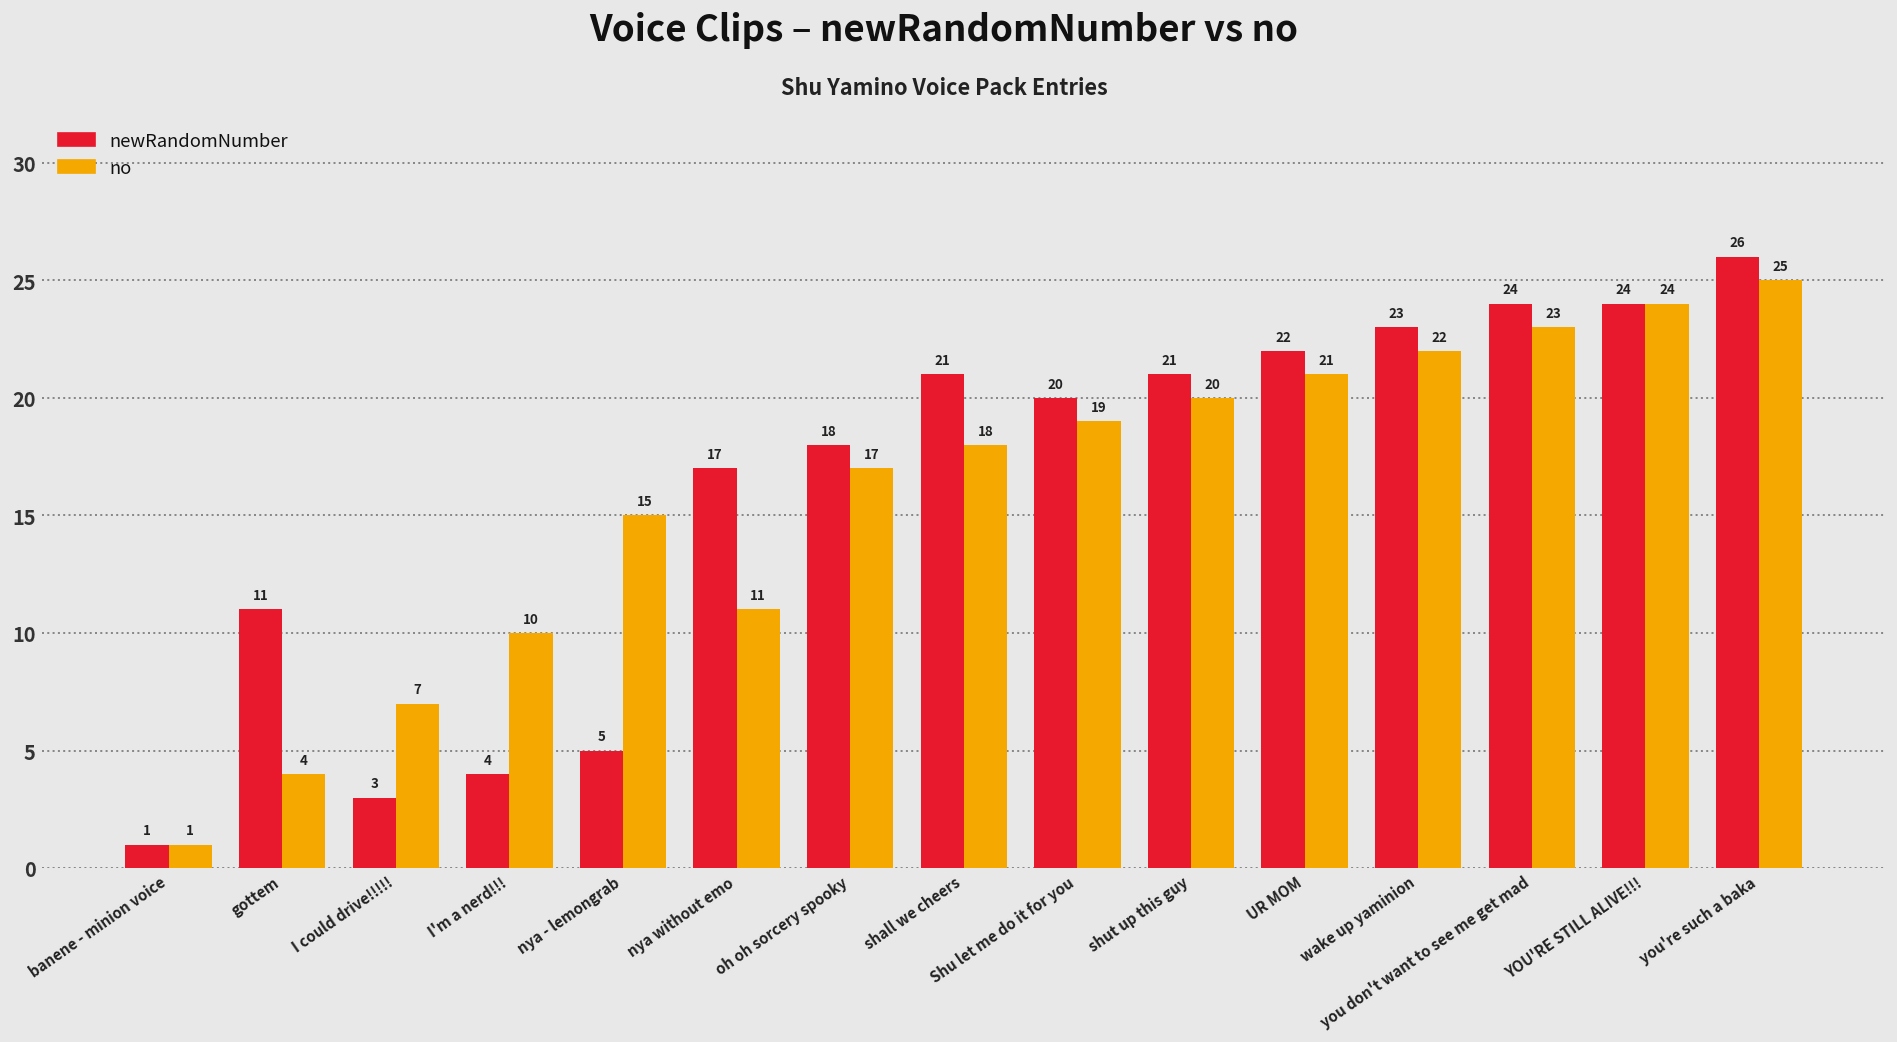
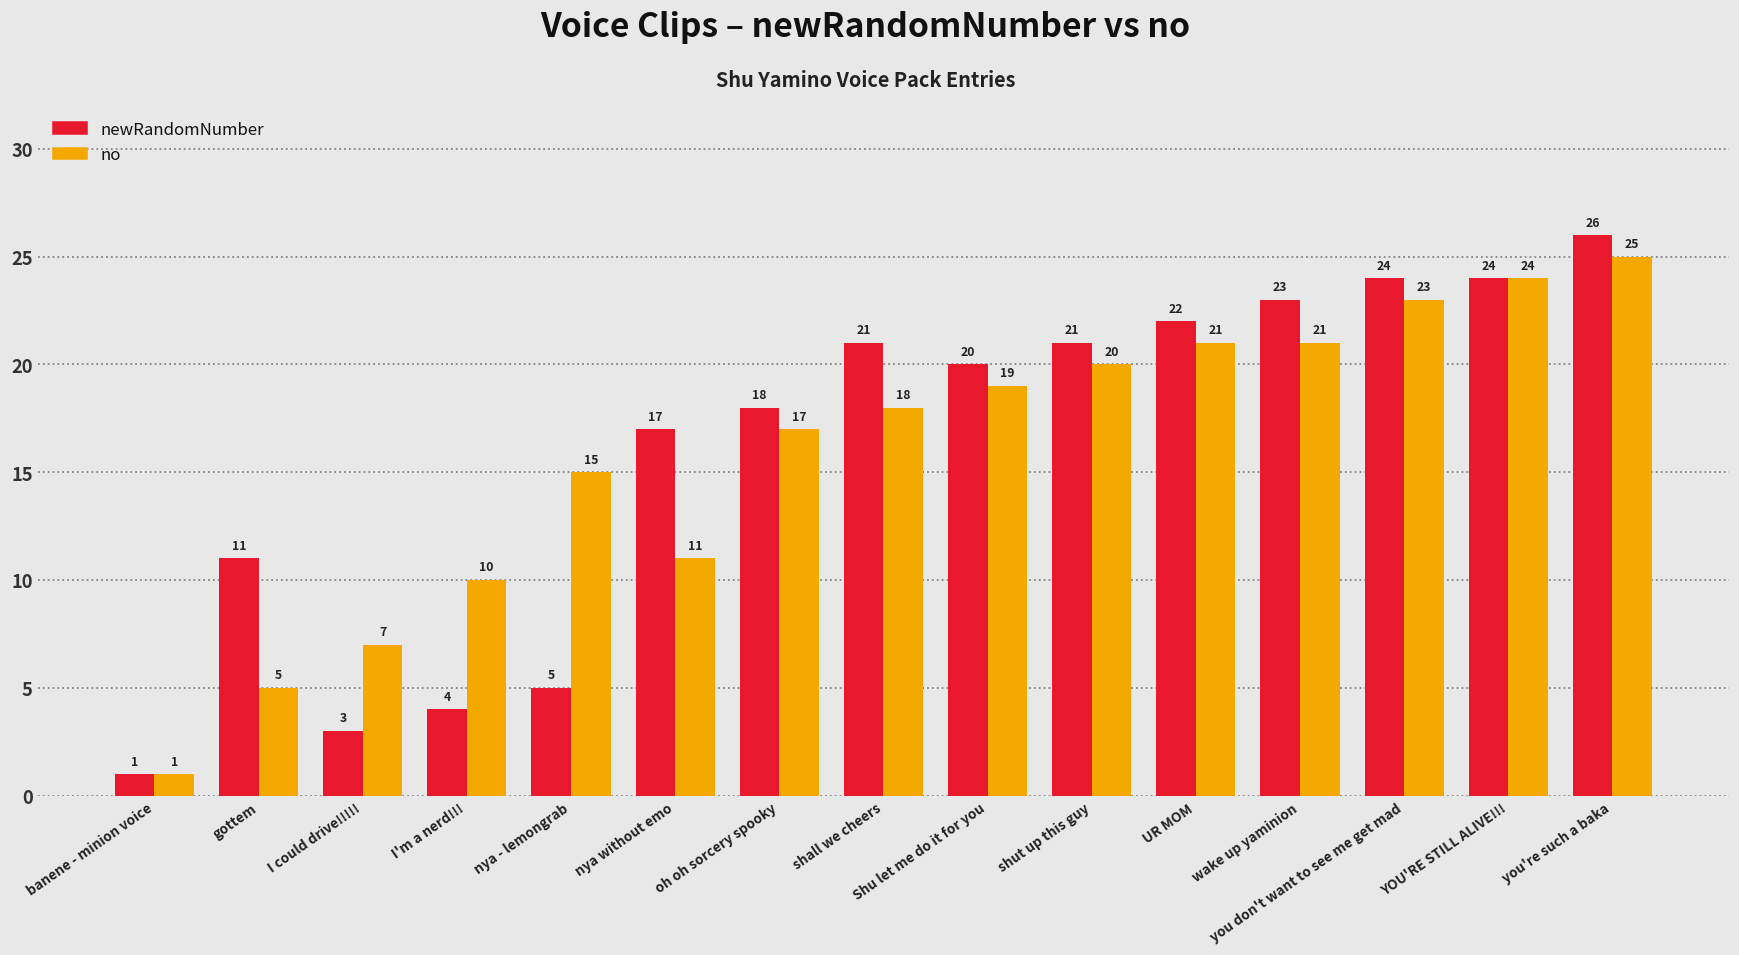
no, gottem: 4 -> 5
no, wake up yaminion: 22 -> 21
